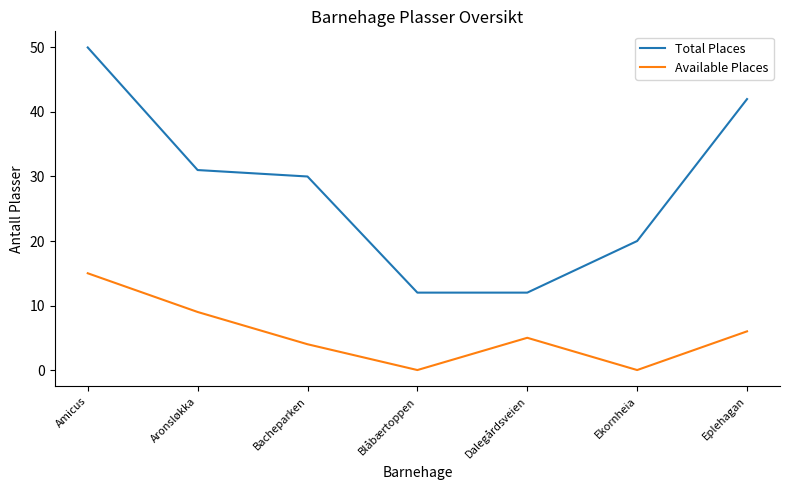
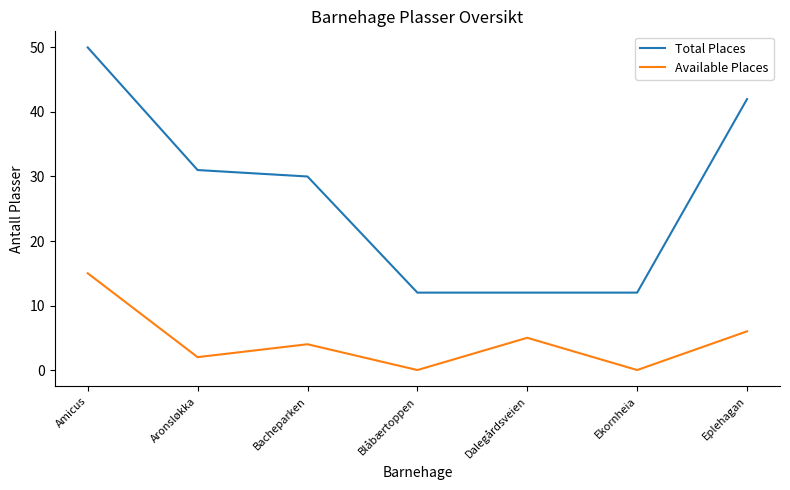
Available Places, Aronsløkka: 9 -> 2
Total Places, Ekornheia: 20 -> 12
